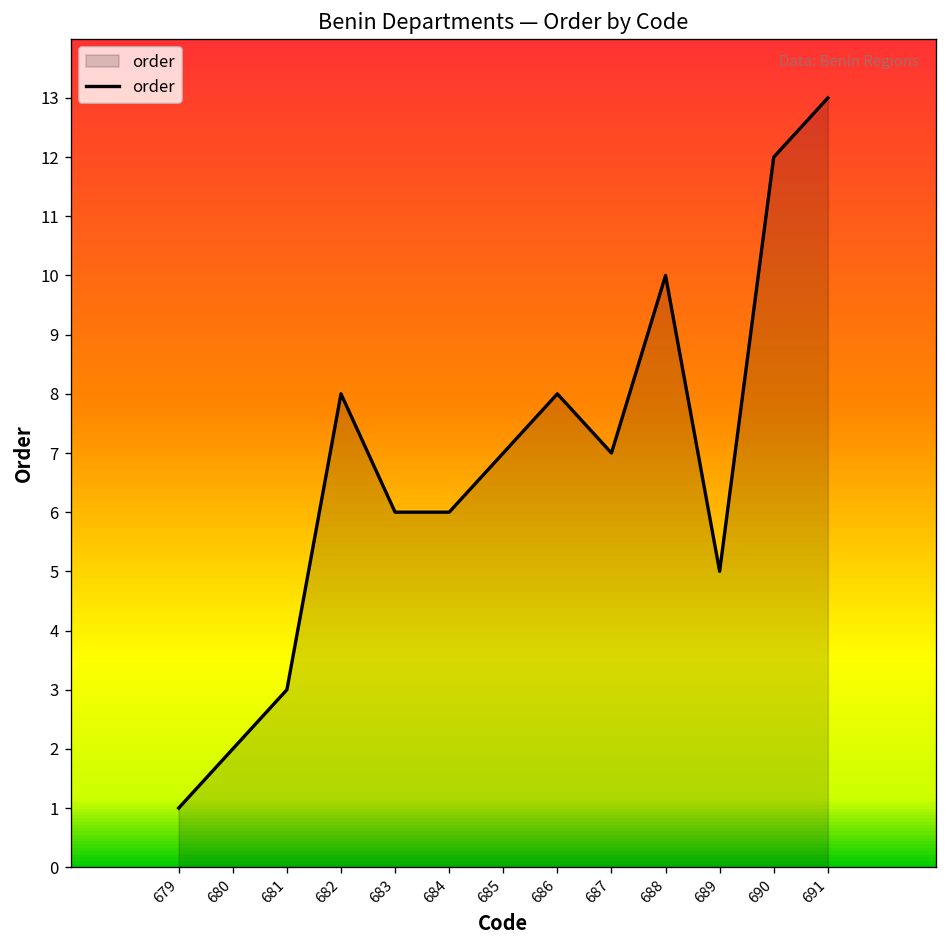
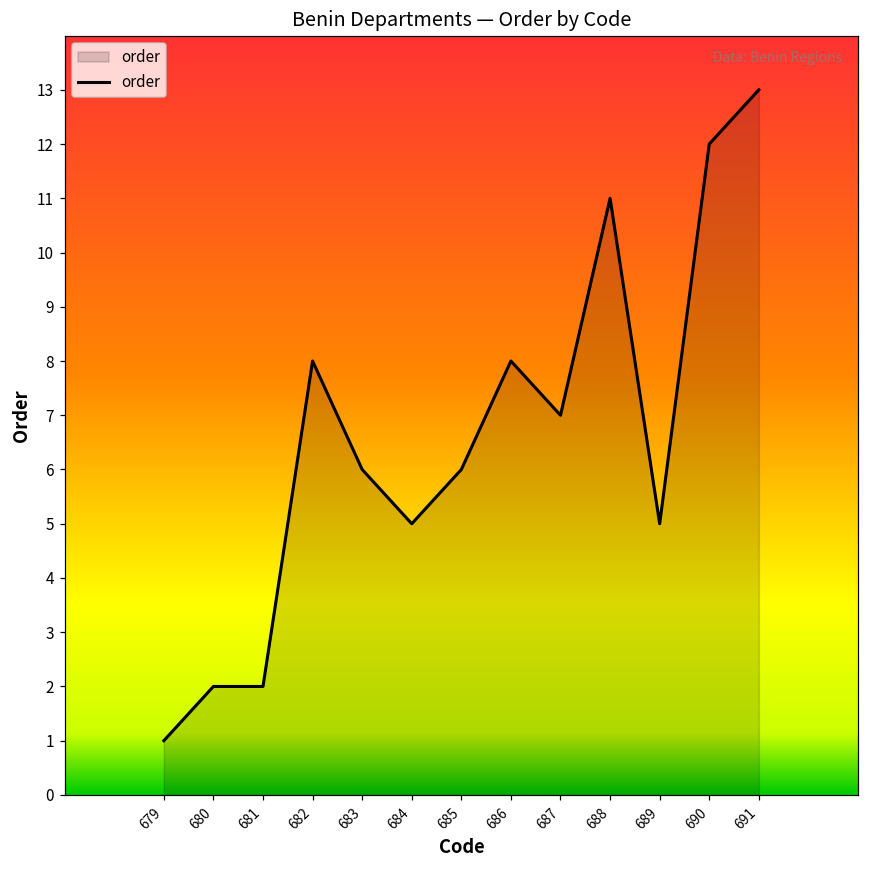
681: 3 -> 2
684: 6 -> 5
685: 7 -> 6
688: 10 -> 11
